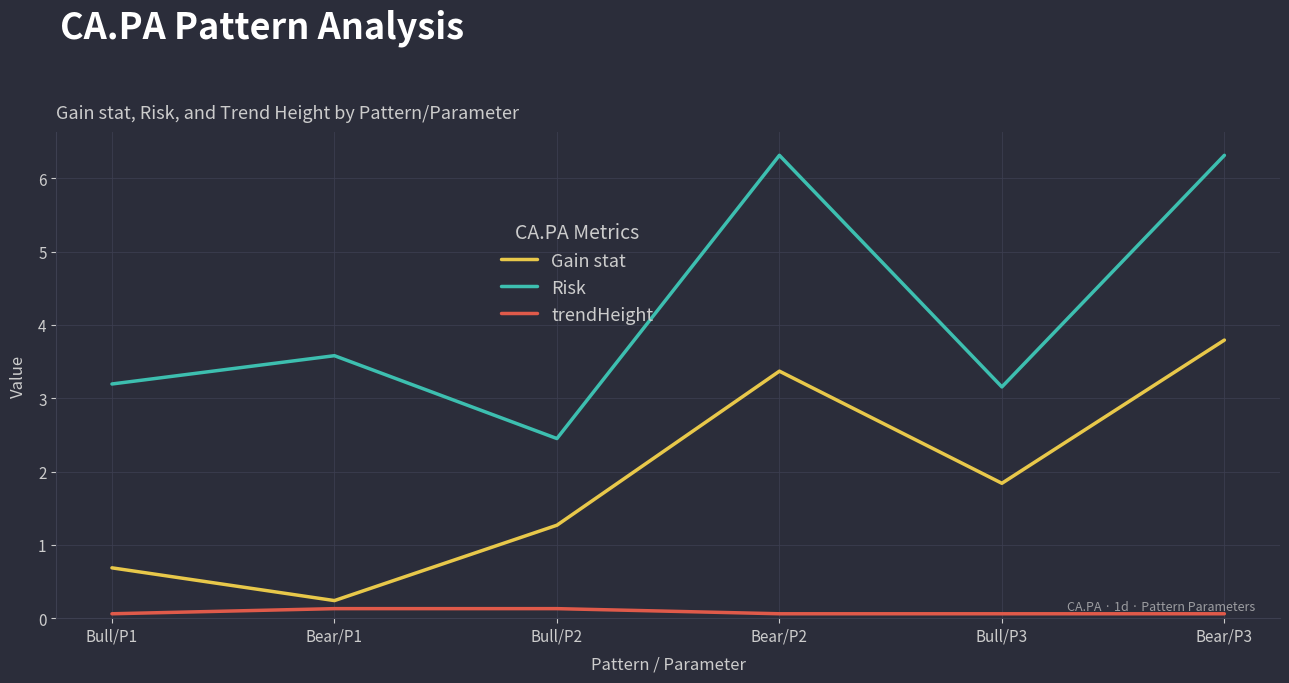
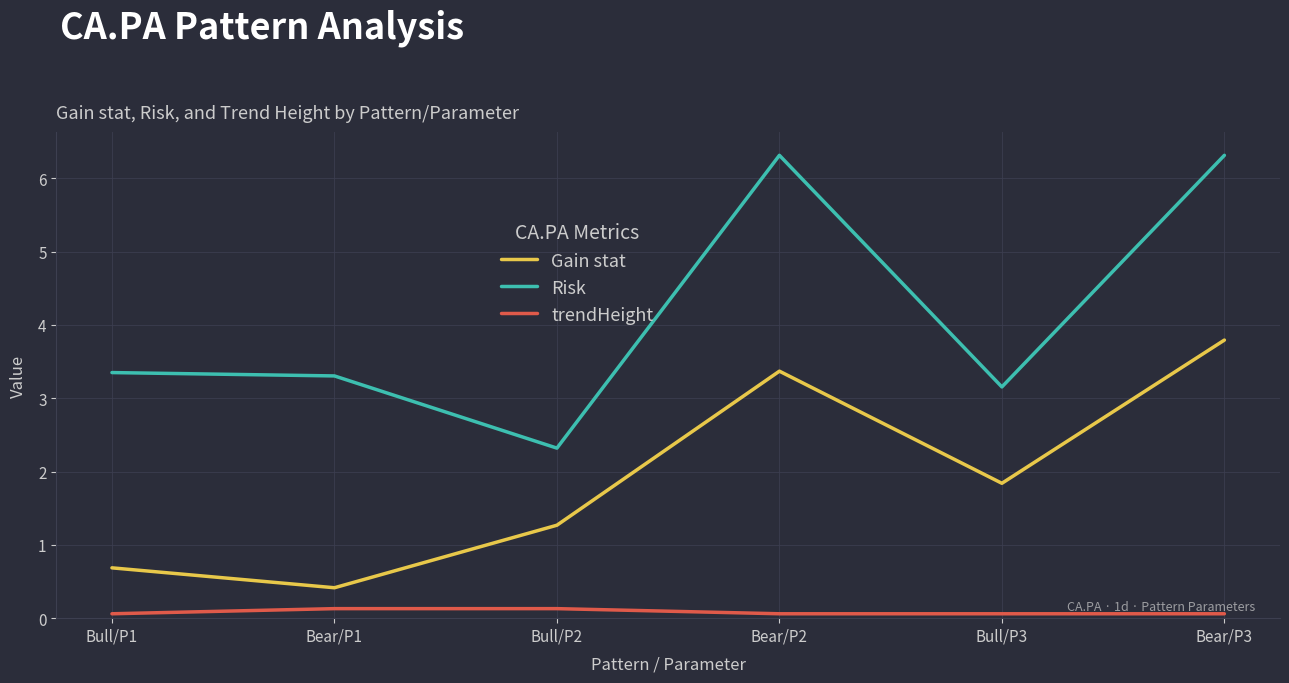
Risk, Bull/P1: 3.2 -> 3.4
Gain stat, Bear/P1: 0.2 -> 0.4
Risk, Bear/P1: 3.6 -> 3.3
Risk, Bull/P2: 2.5 -> 2.3
